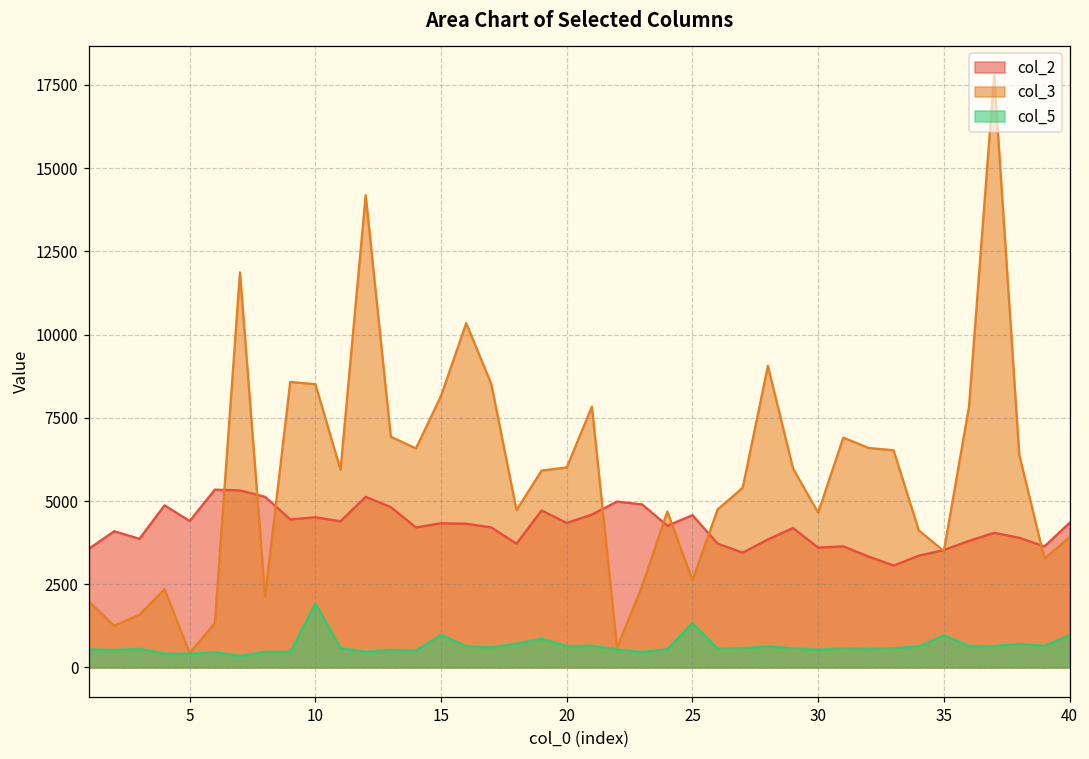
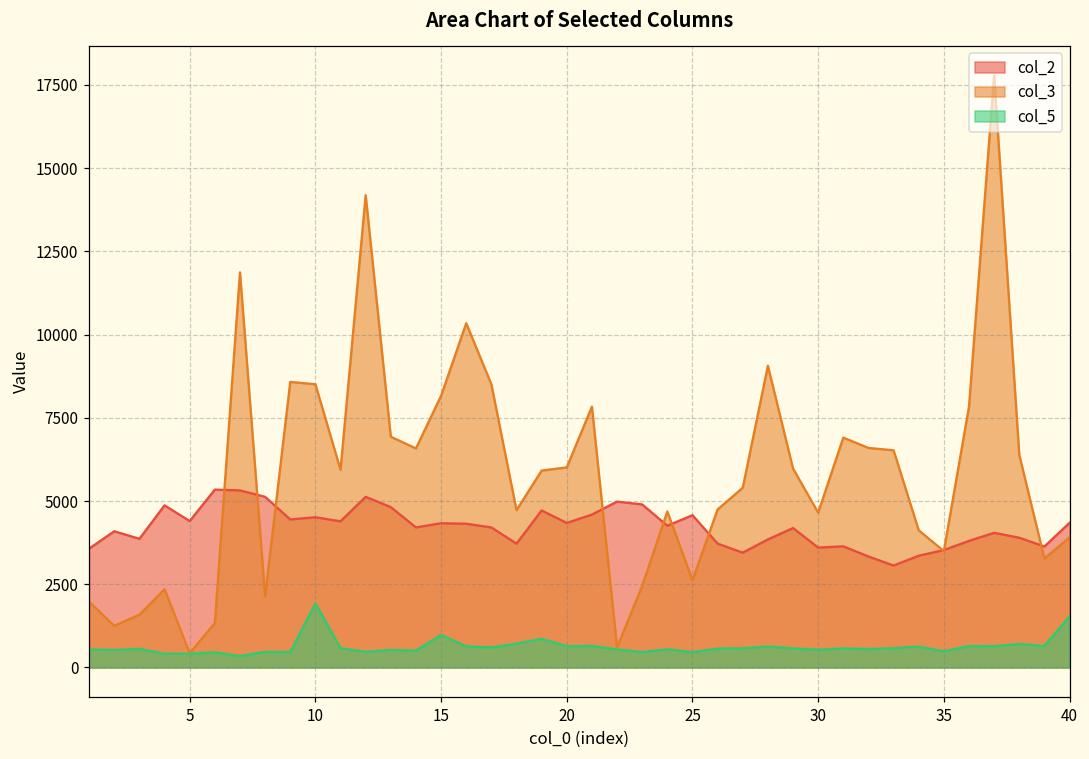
col_5, 25: 1300 -> 500
col_5, 35: 1000 -> 500
col_5, 40: 1000 -> 1500
